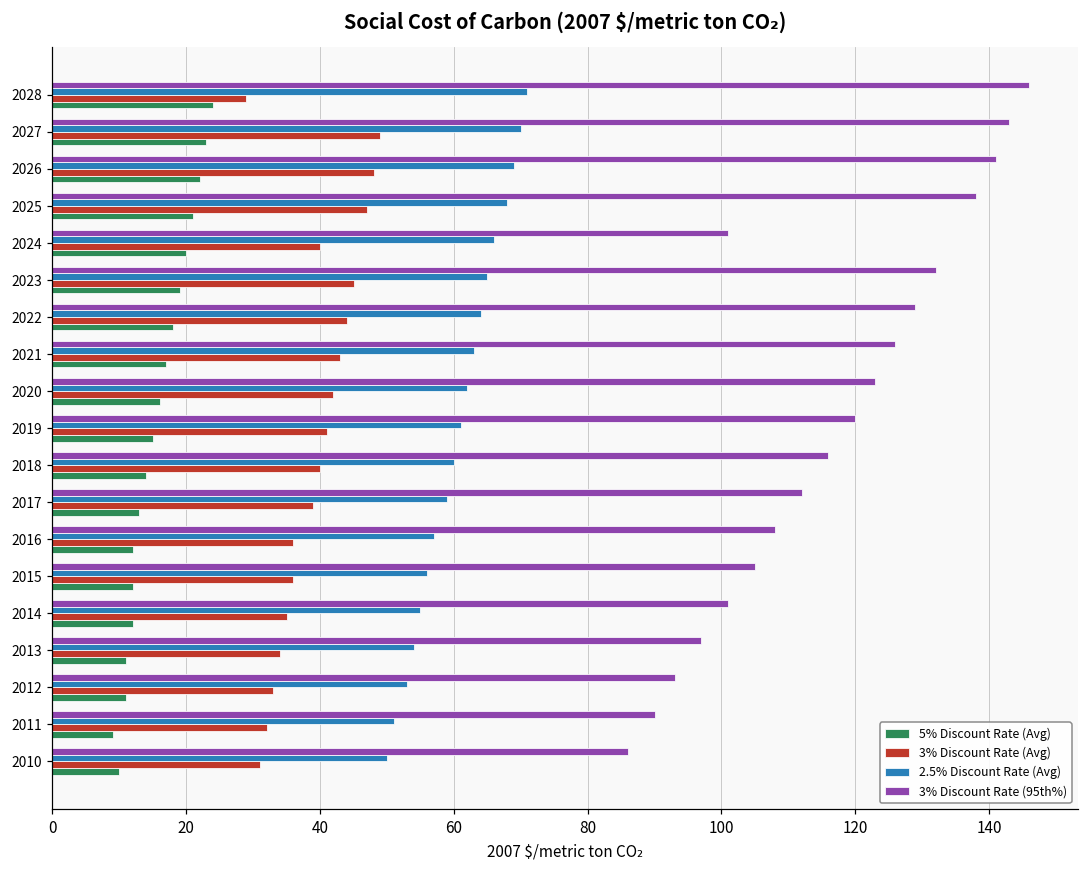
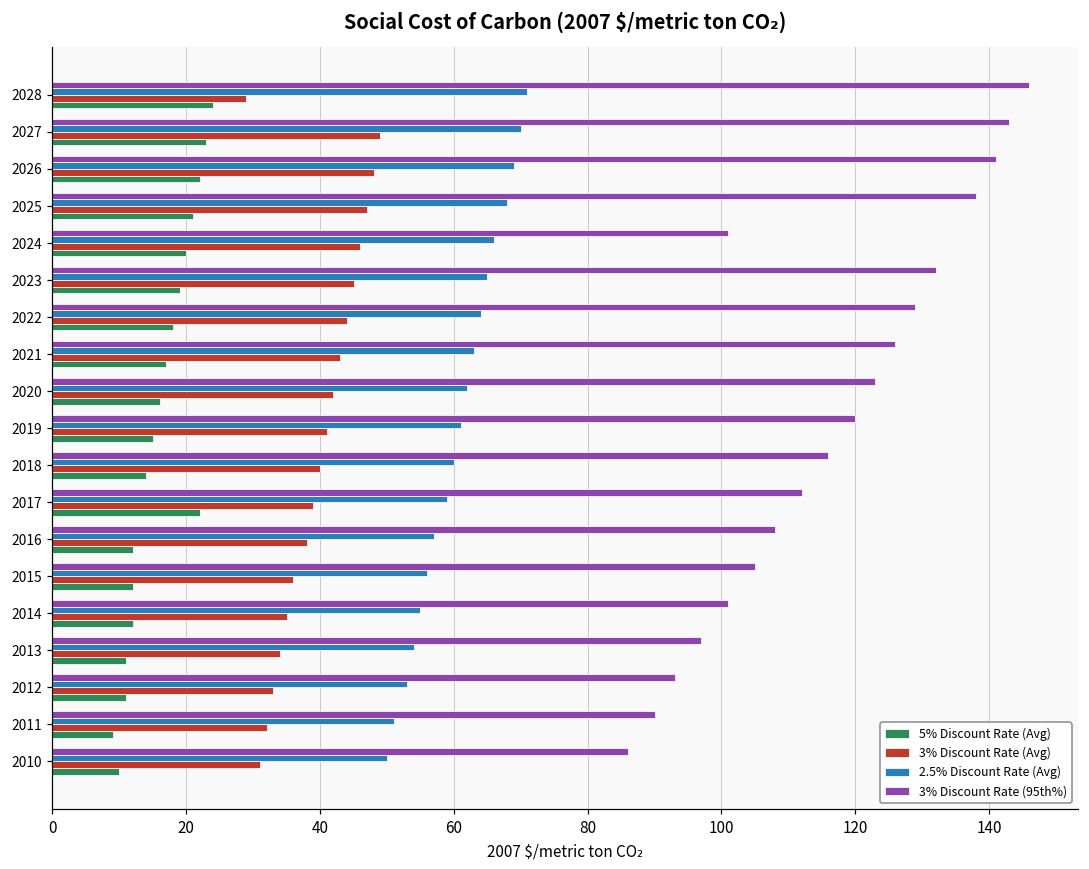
3% Discount Rate (Avg), 2024: 40 -> 46
5% Discount Rate (Avg), 2017: 13 -> 22
3% Discount Rate (Avg), 2016: 36 -> 38
